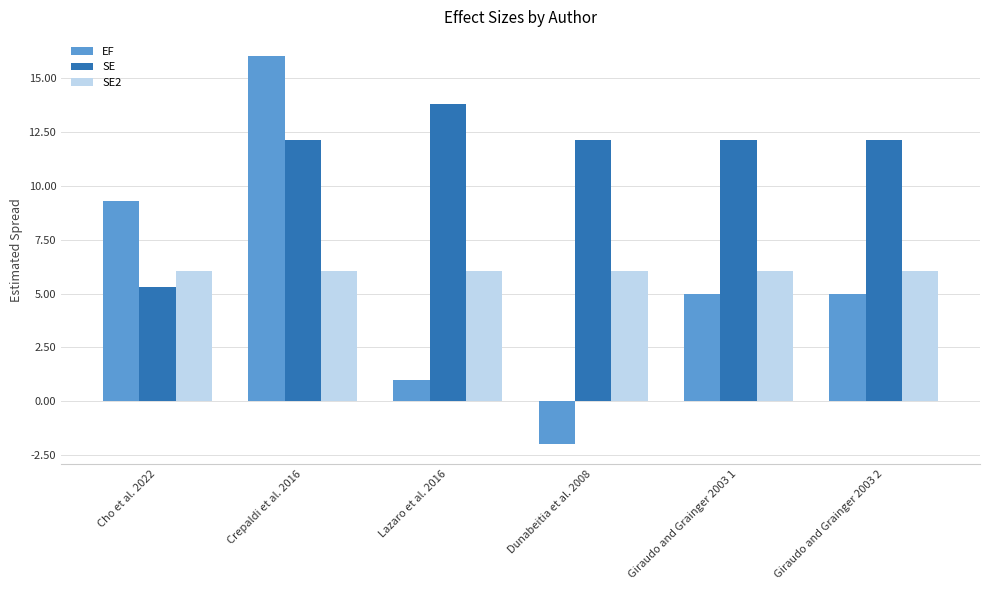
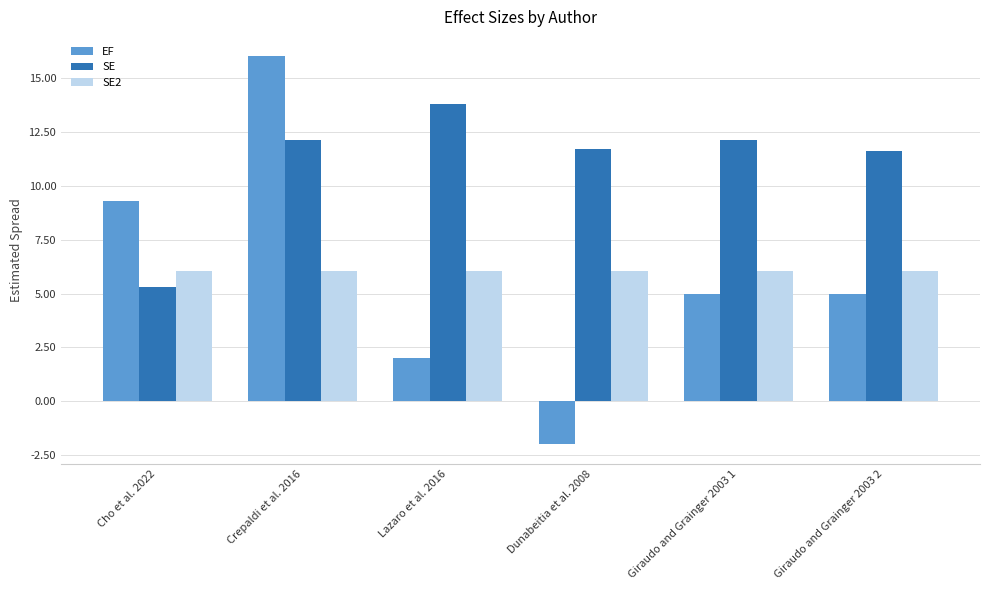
EF, Lazaro et al. 2016: 1 -> 2
SE, Dunabeitia et al. 2008: 12.1 -> 11.7
SE, Giraudo and Grainger 2003 2: 12.1 -> 11.6
